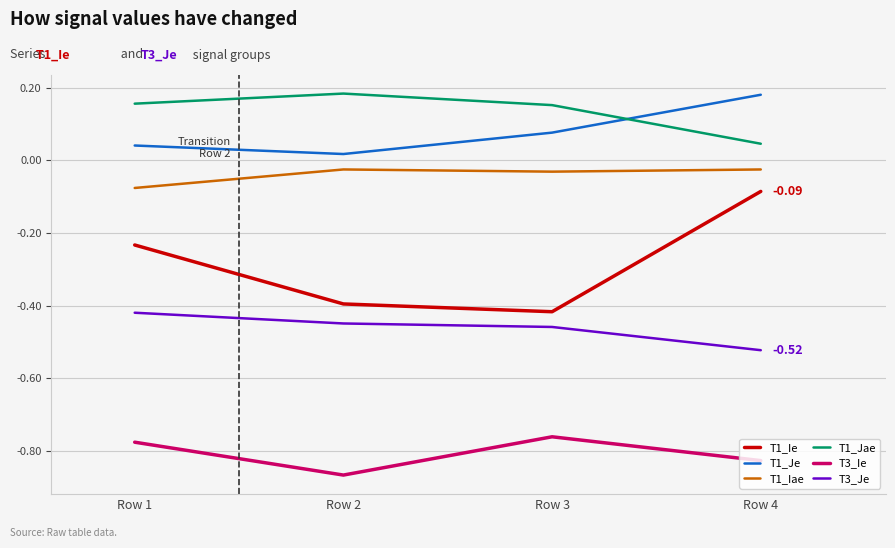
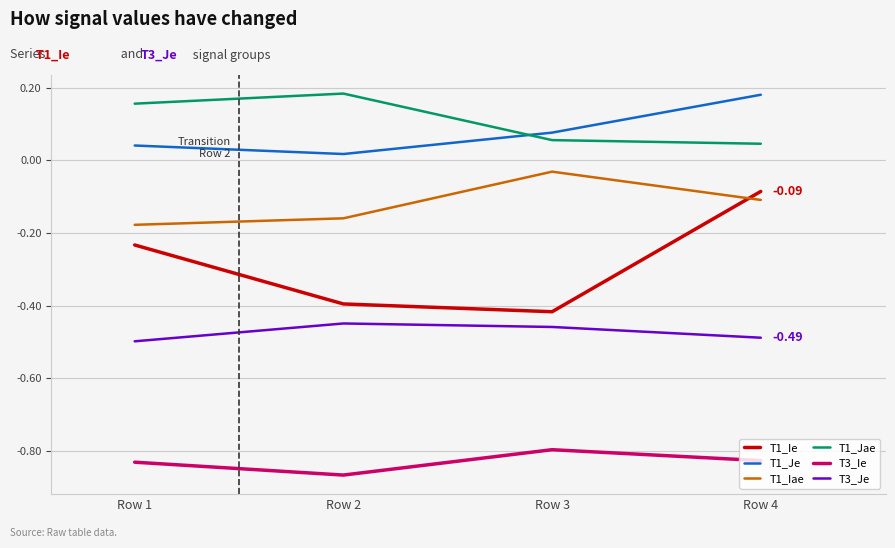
T1_Iae, Row 1: -0.08 -> -0.18
T3_Ie, Row 1: -0.78 -> -0.83
T3_Je, Row 1: -0.42 -> -0.50
T1_Iae, Row 2: -0.02 -> -0.16
T1_Jae, Row 3: 0.15 -> 0.06
T3_Ie, Row 3: -0.76 -> -0.80
T1_Iae, Row 4: -0.02 -> -0.11
T3_Je, Row 4: -0.52 -> -0.49
